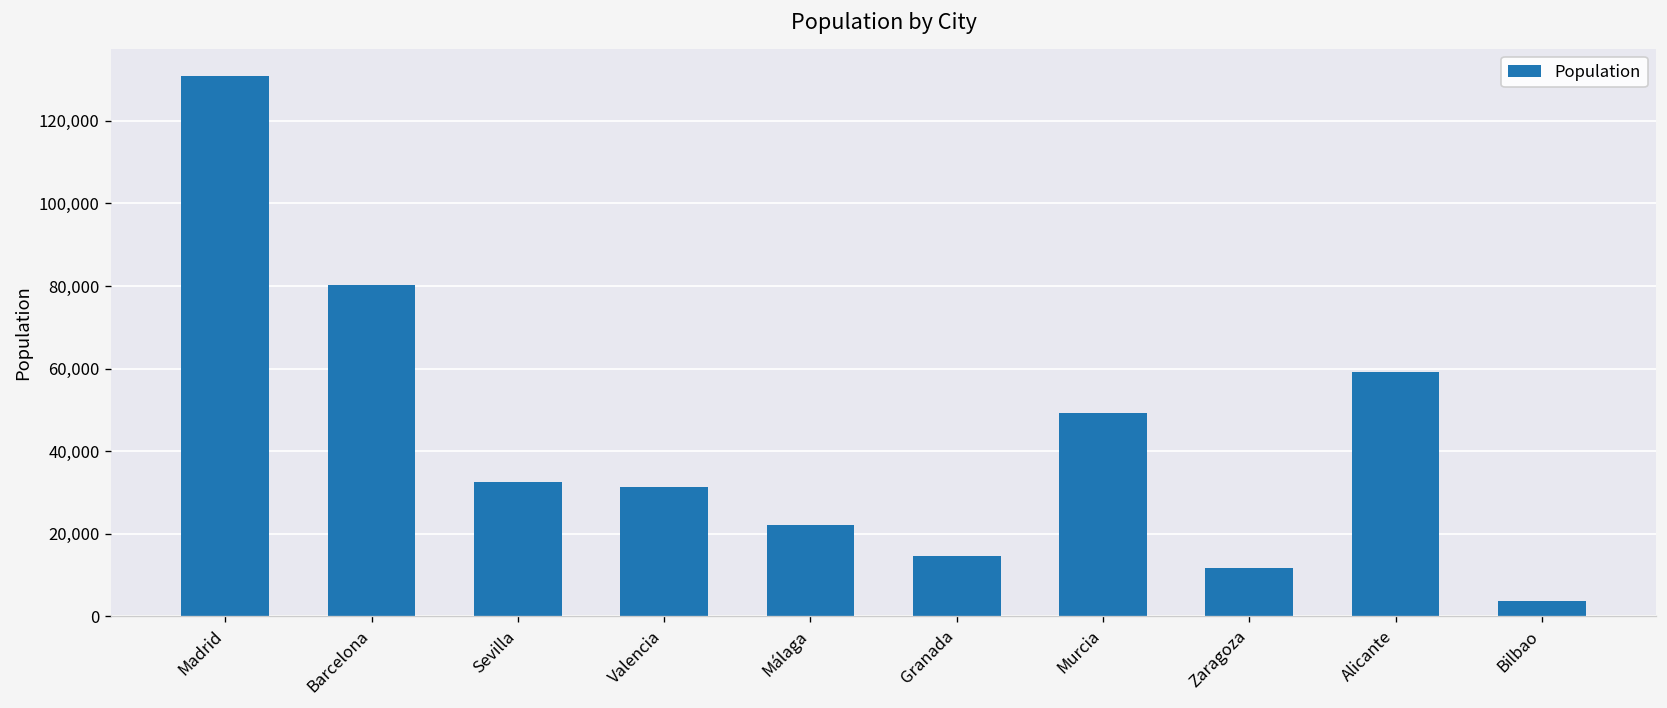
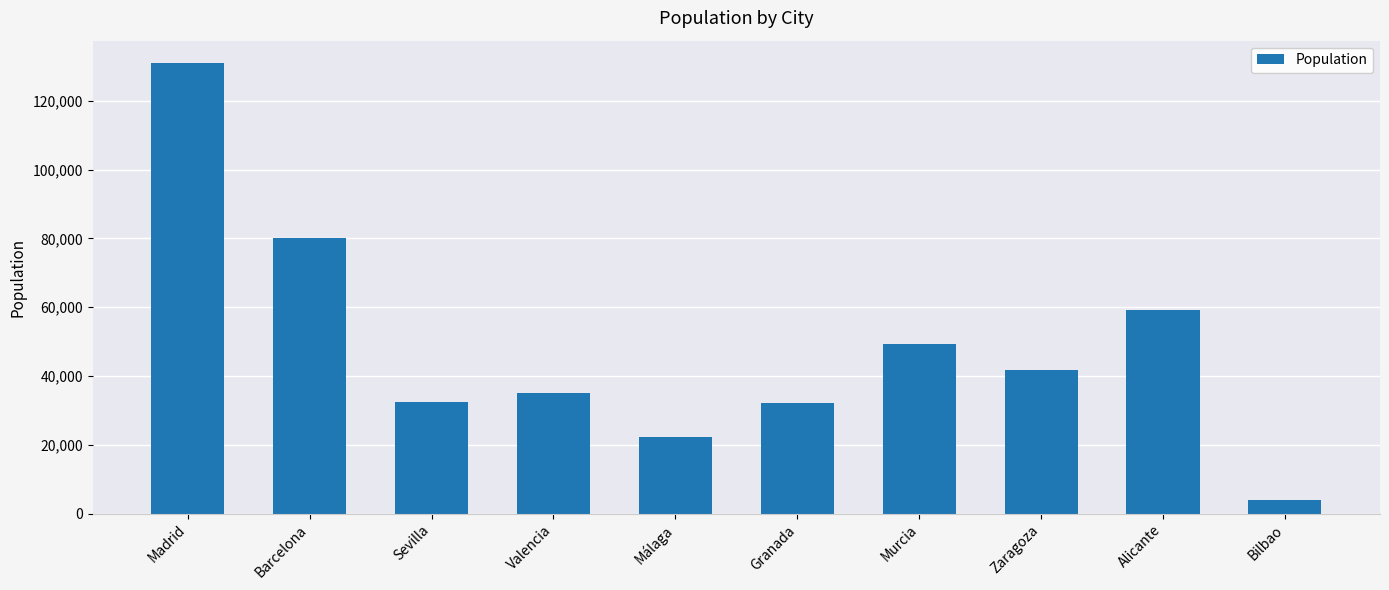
Valencia: 31,000 -> 35,000
Granada: 15,000 -> 32,000
Zaragoza: 12,000 -> 42,000
